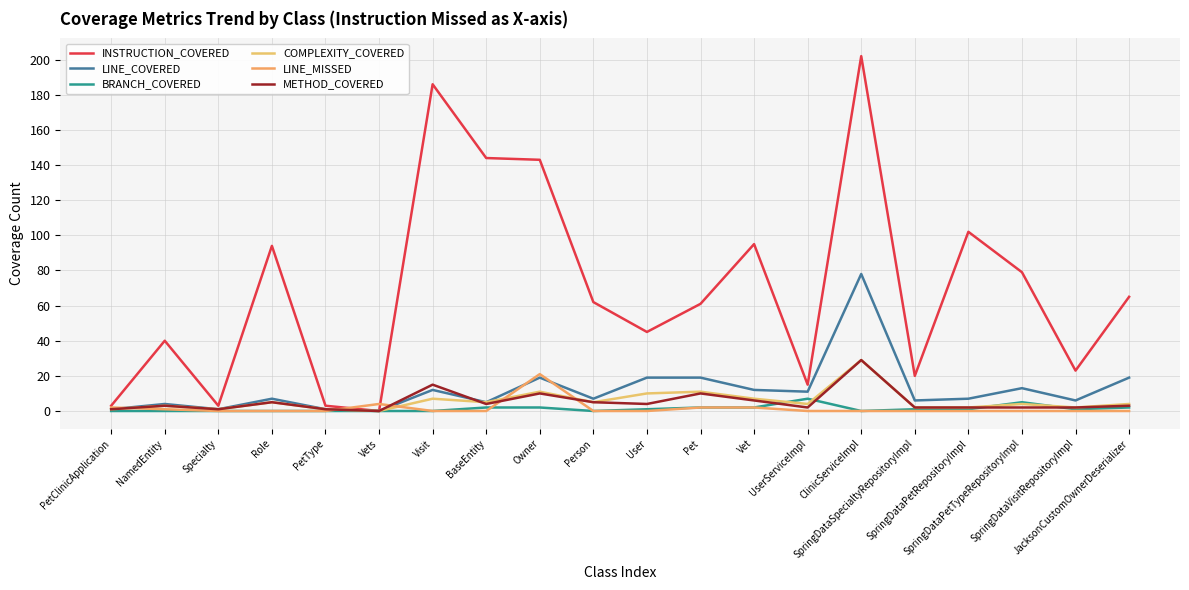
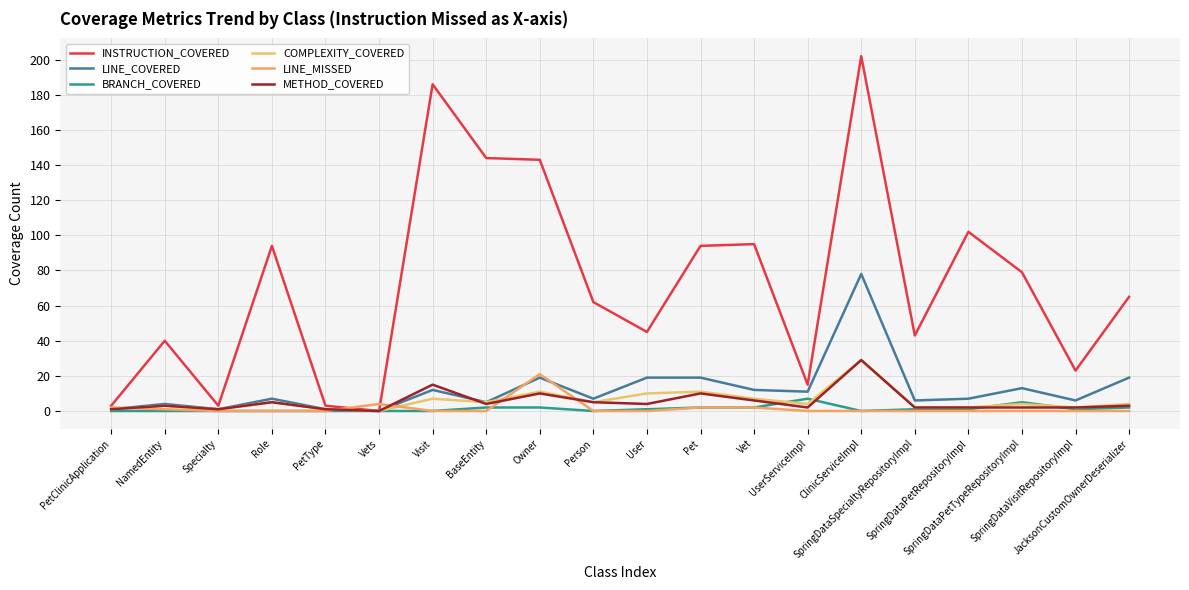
INSTRUCTION_COVERED, Pet: 61 -> 94
INSTRUCTION_COVERED, SpringDataSpecialtyRepositoryImpl: 20 -> 43
